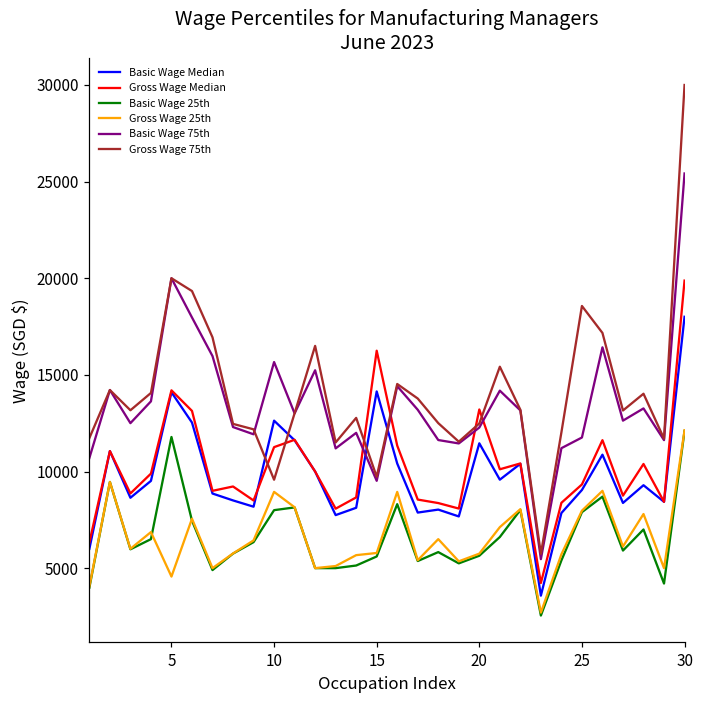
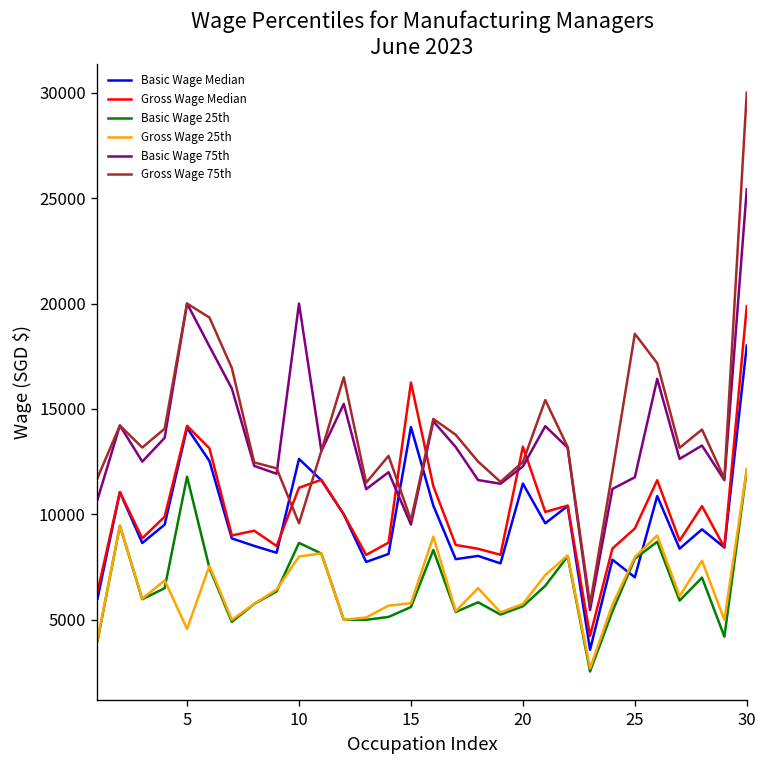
Basic Wage 25th, 10: 8000 -> 8600
Gross Wage 25th, 10: 8900 -> 8000
Basic Wage 75th, 10: 15700 -> 20000
Basic Wage Median, 25: 9000 -> 7000
